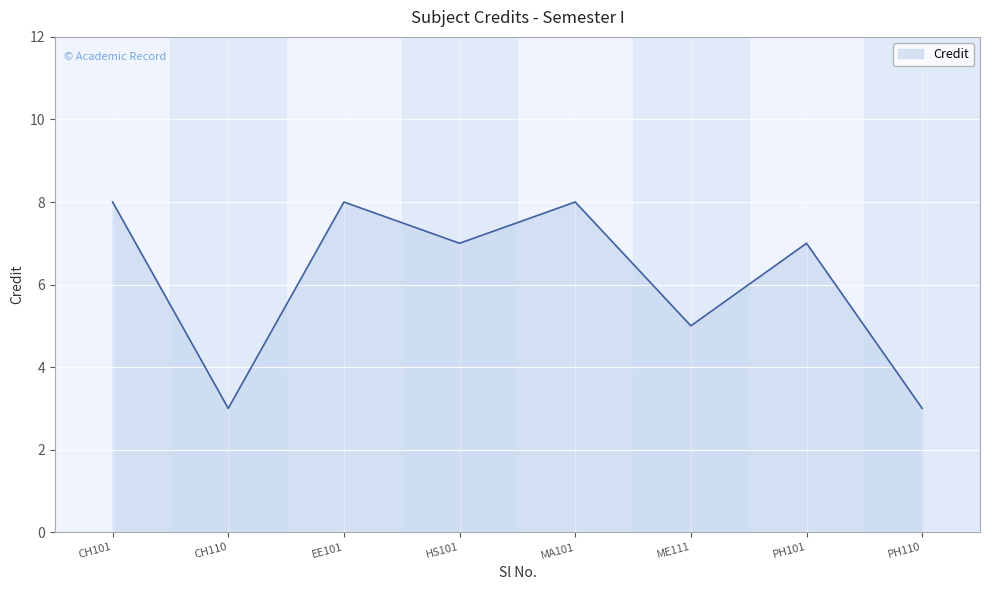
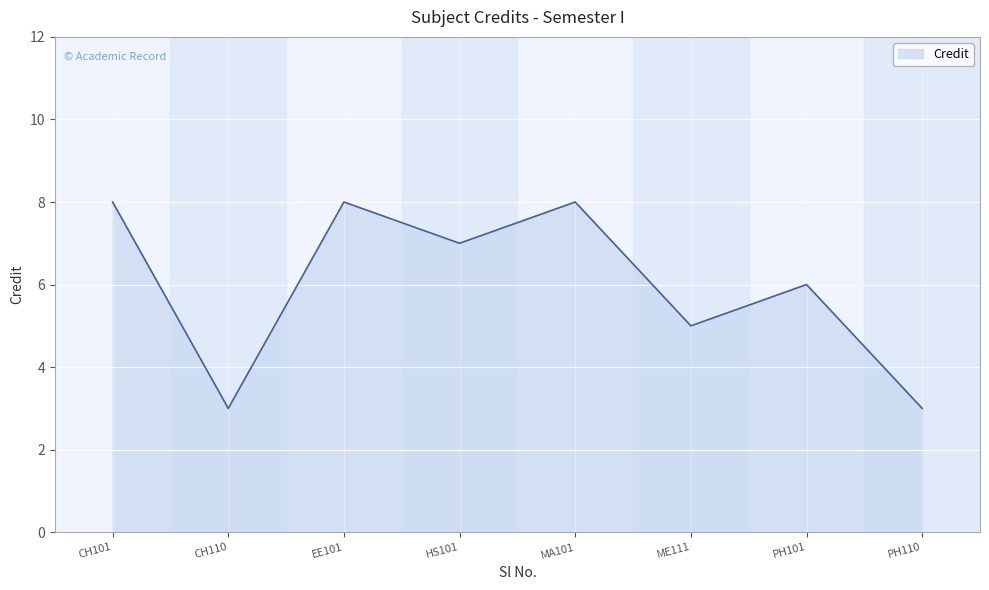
PH101: 7 -> 6
